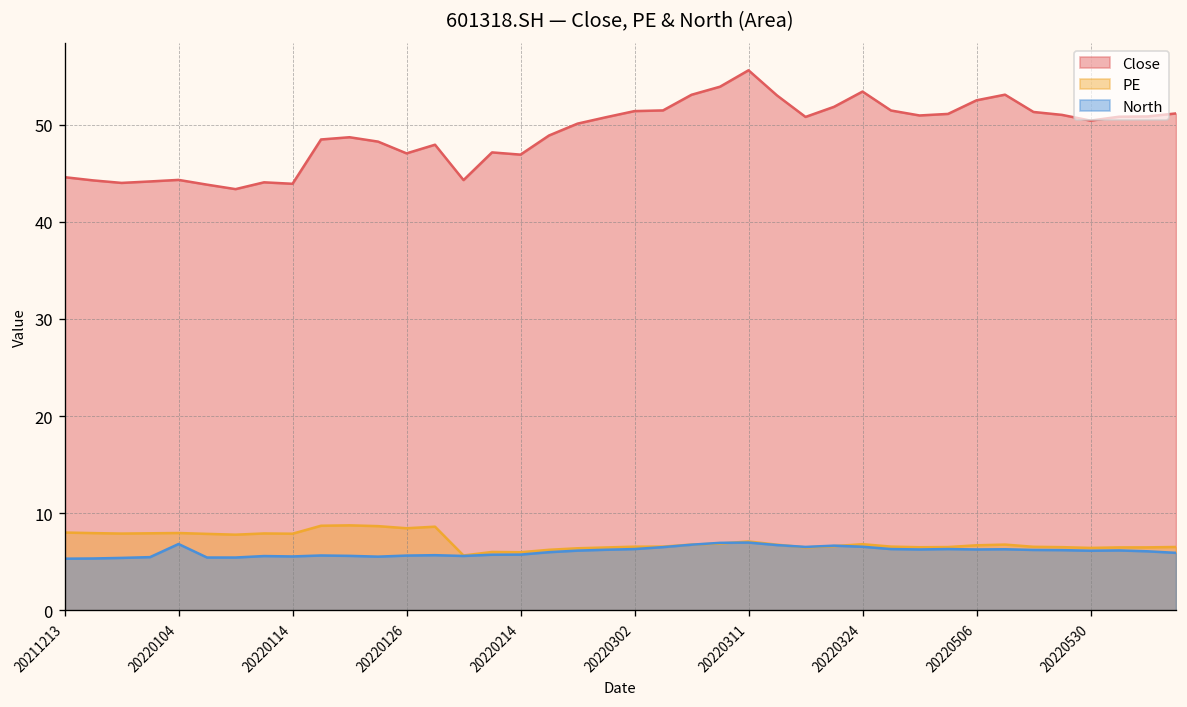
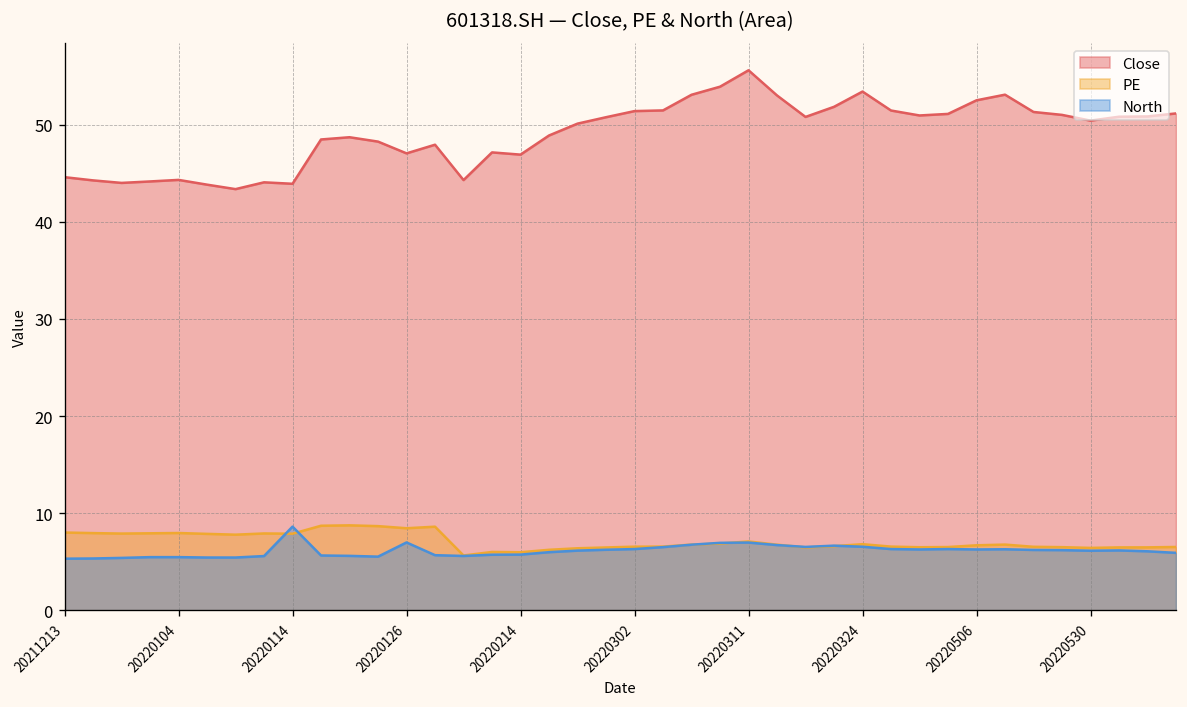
North, 20220104: 7 -> 5
North, 20220114: 6 -> 9
North, 20220126: 6 -> 7
